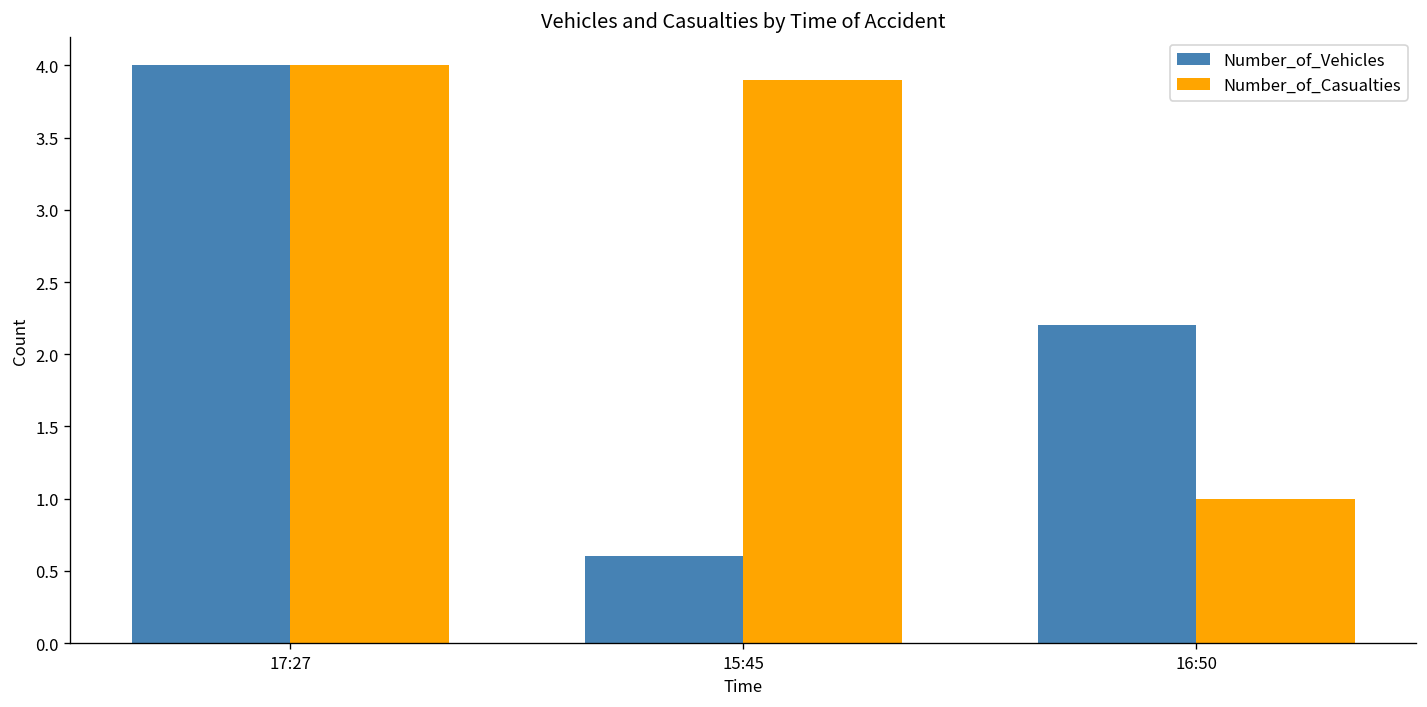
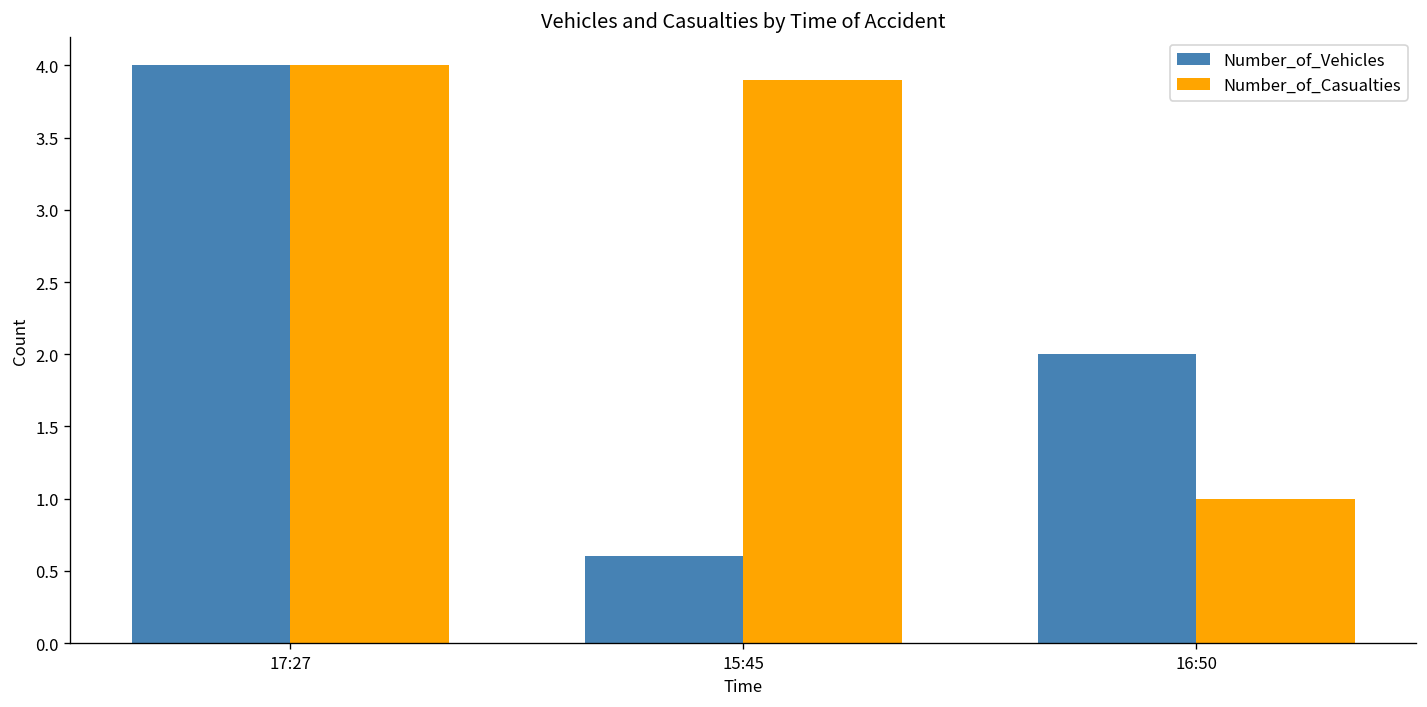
Number_of_Vehicles, 16:50: 2.2 -> 2.0
